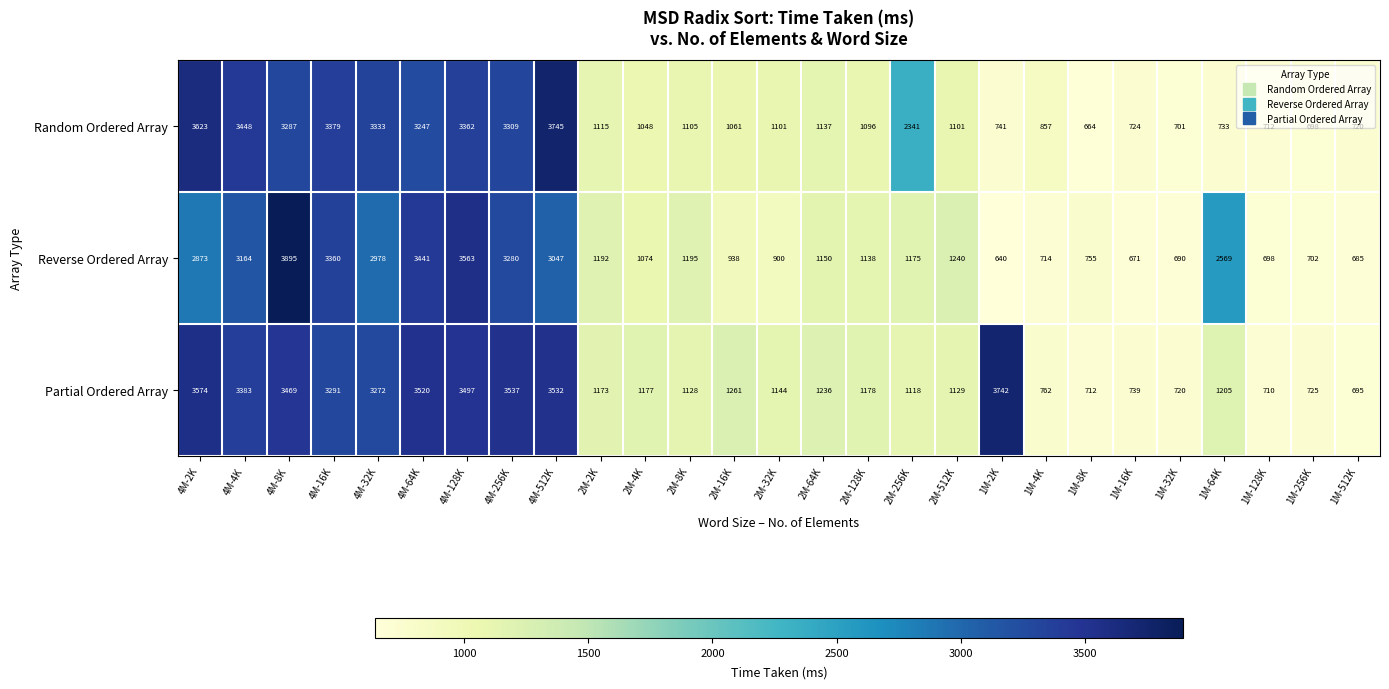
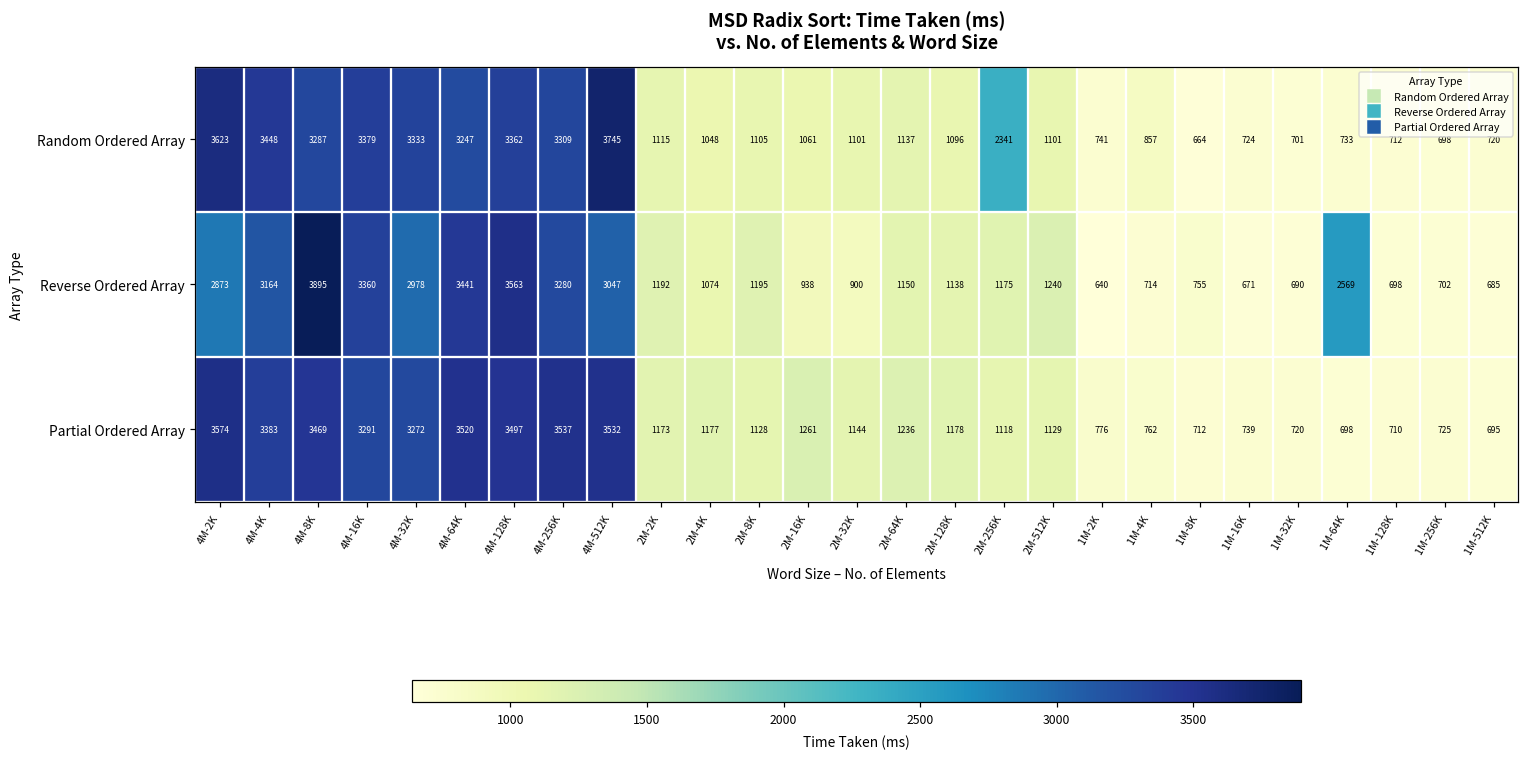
Partial Ordered Array, 1M-2K: 3742 -> 776
Partial Ordered Array, 1M-64K: 1205 -> 698
